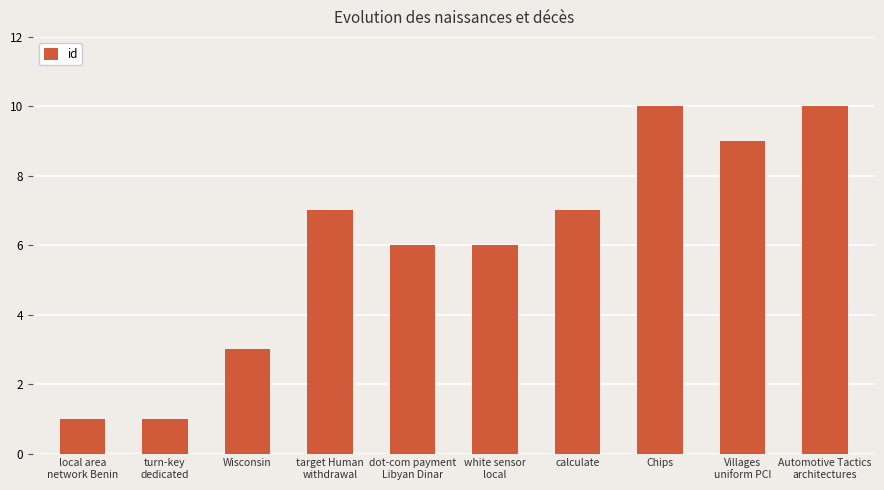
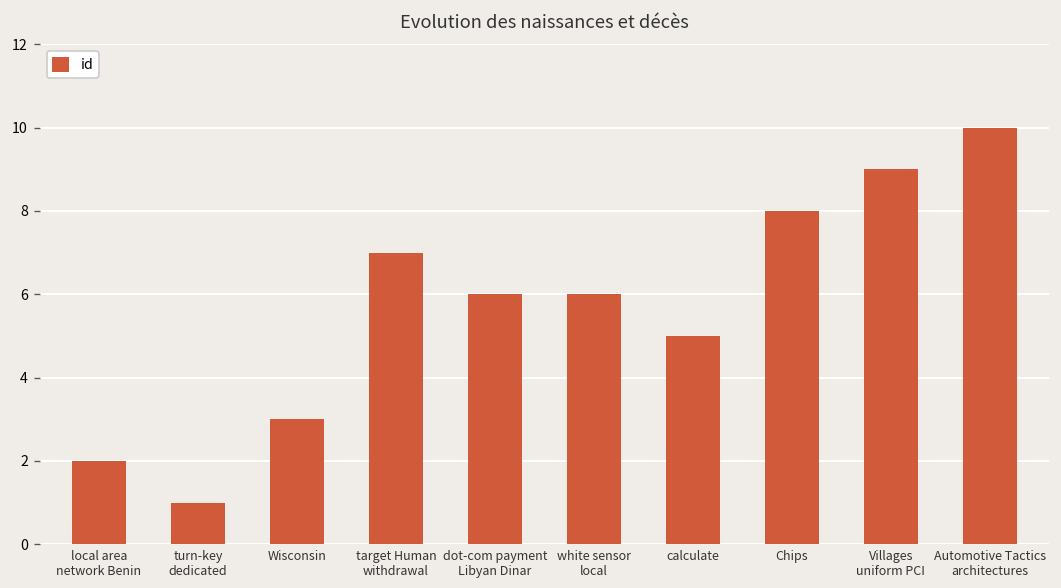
local area network Benin: 1 -> 2
calculate: 7 -> 5
Chips: 10 -> 8
